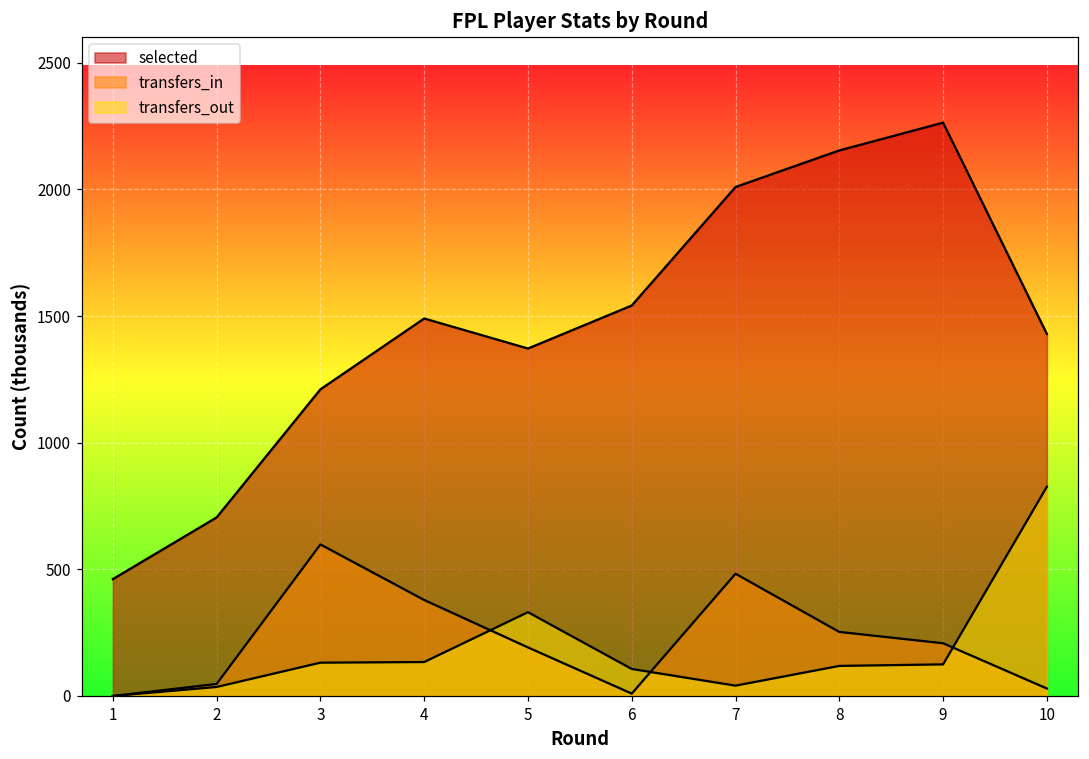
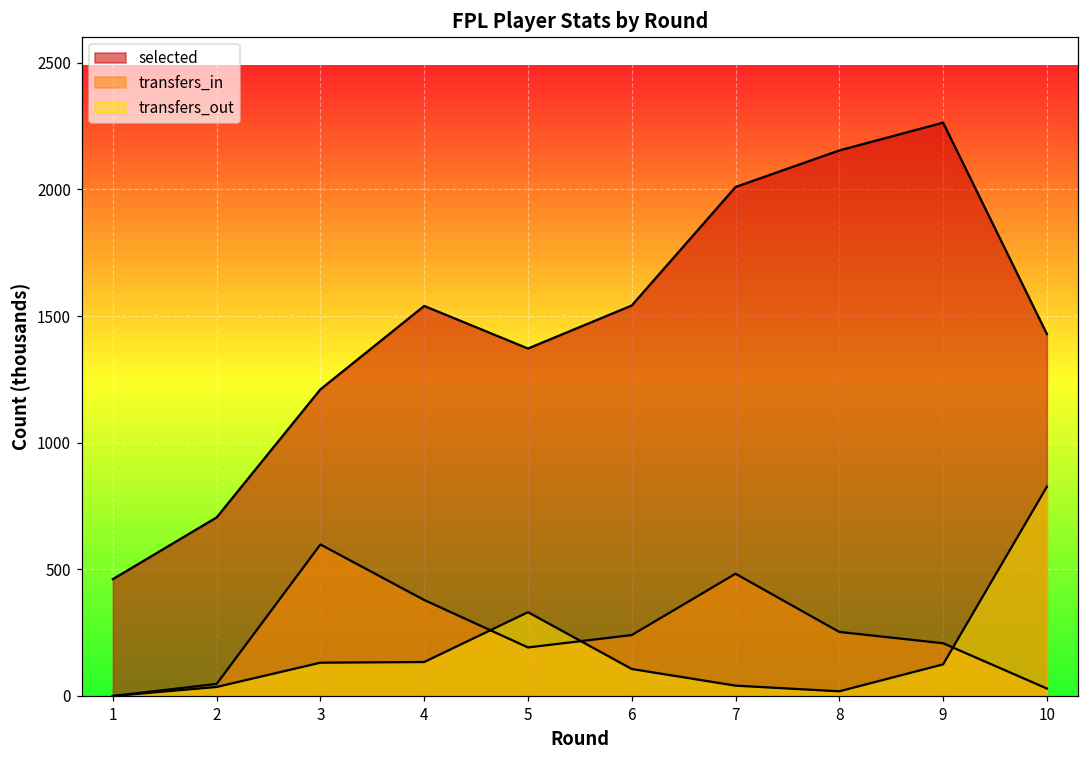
selected, 4: 1490 -> 1540
transfers_in, 6: 10 -> 240
transfers_out, 8: 120 -> 20
